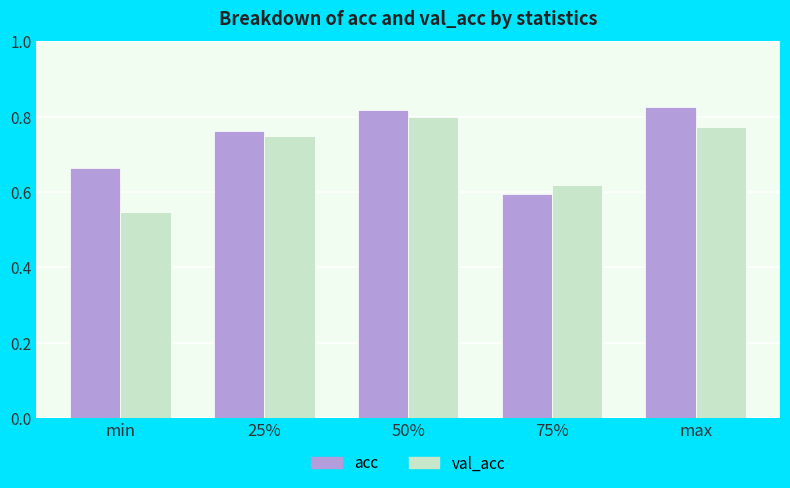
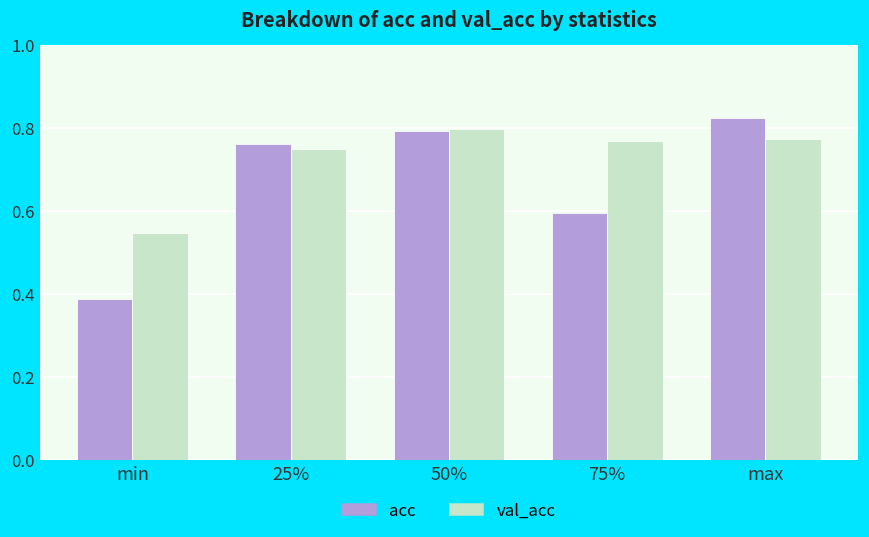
acc, min: 0.66 -> 0.39
acc, 50%: 0.82 -> 0.79
val_acc, 75%: 0.62 -> 0.77
